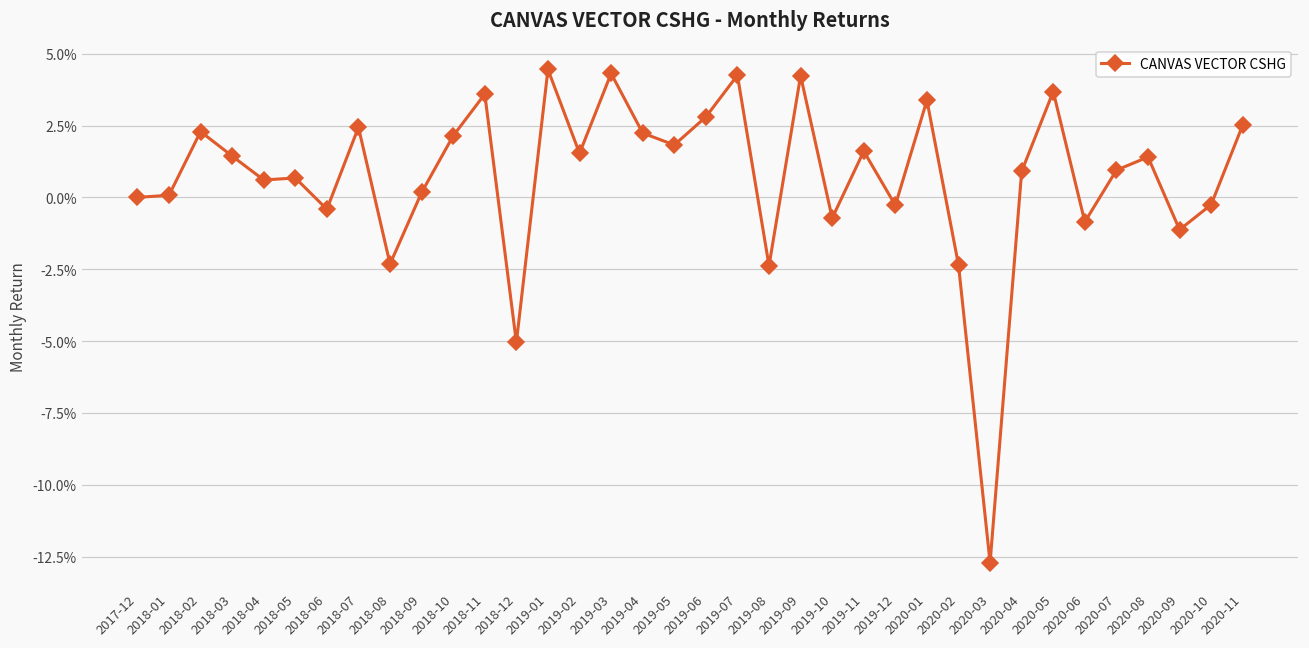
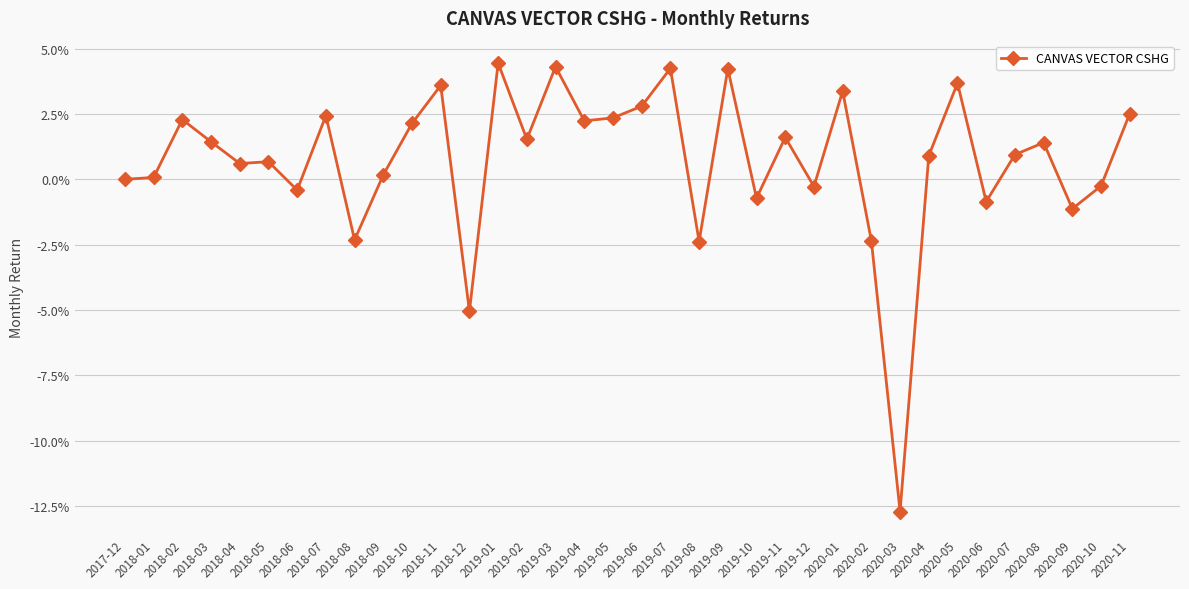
2019-05: 1.8% -> 2.4%
